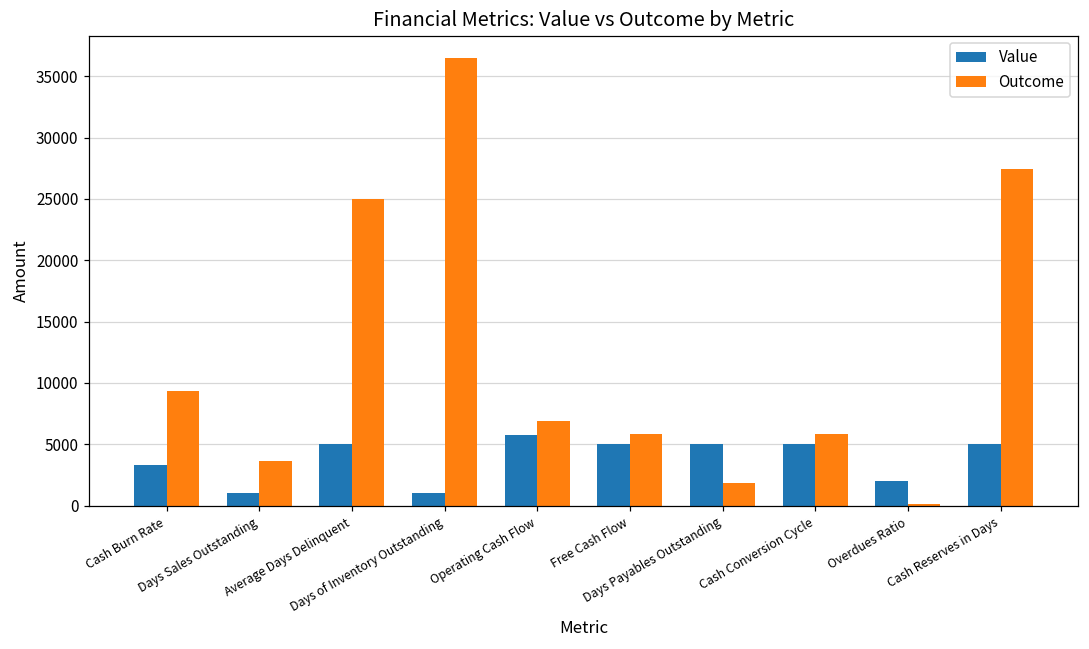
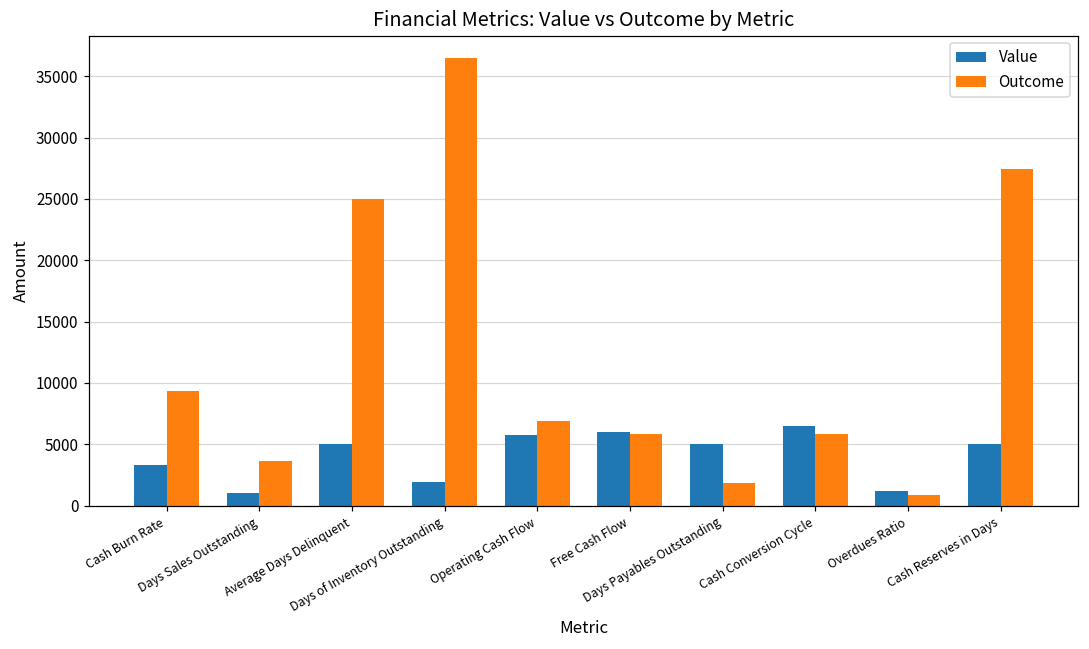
Value, Days of Inventory Outstanding: 1000 -> 1900
Value, Free Cash Flow: 5000 -> 6000
Value, Cash Conversion Cycle: 5000 -> 6500
Value, Overdues Ratio: 2000 -> 1200
Outcome, Overdues Ratio: 100 -> 900
